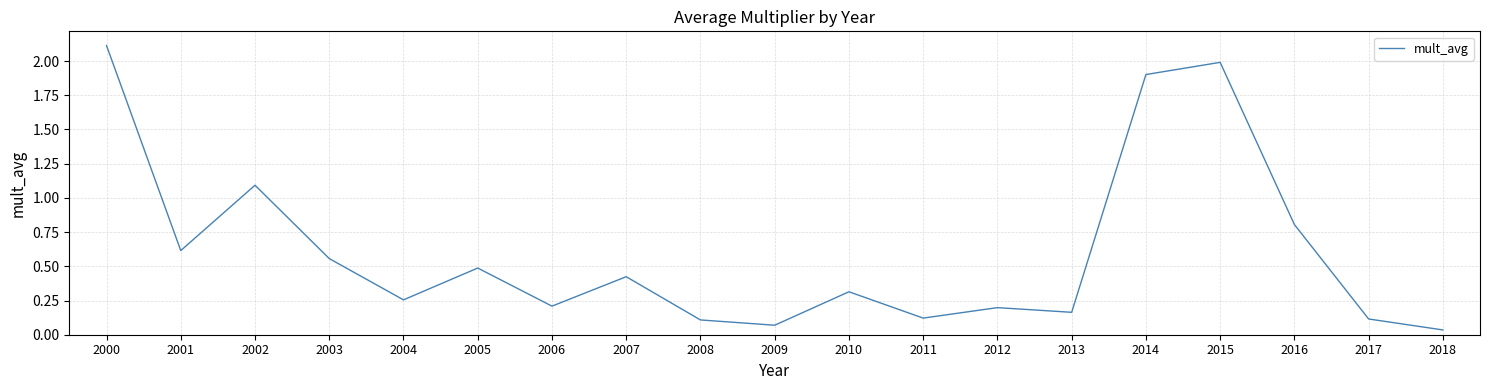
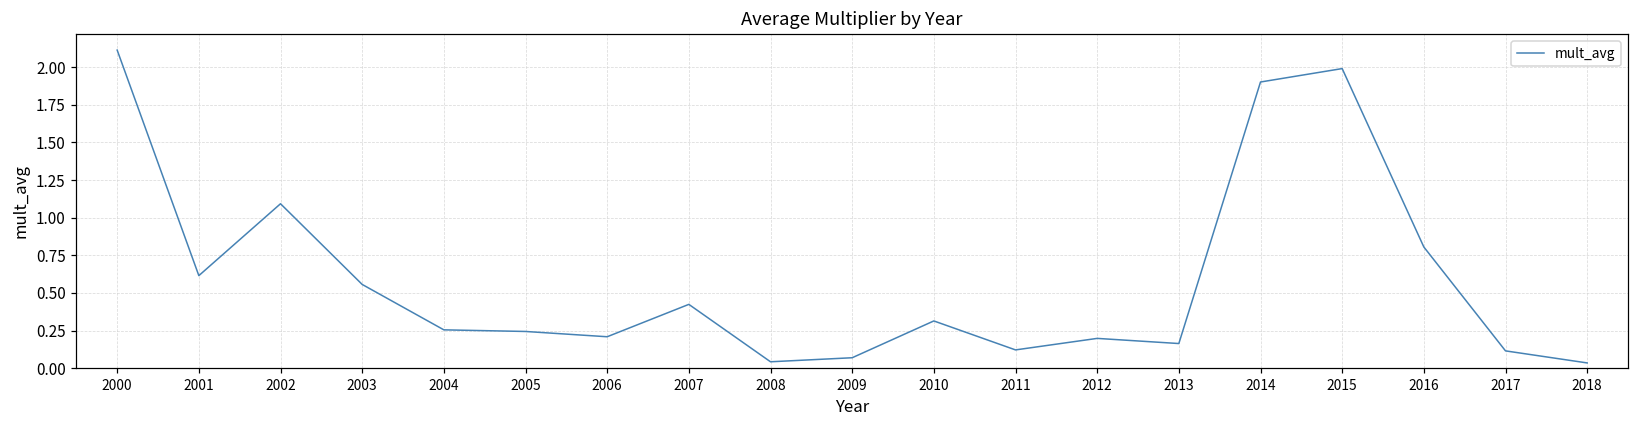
2005: 0.49 -> 0.24
2008: 0.11 -> 0.04
